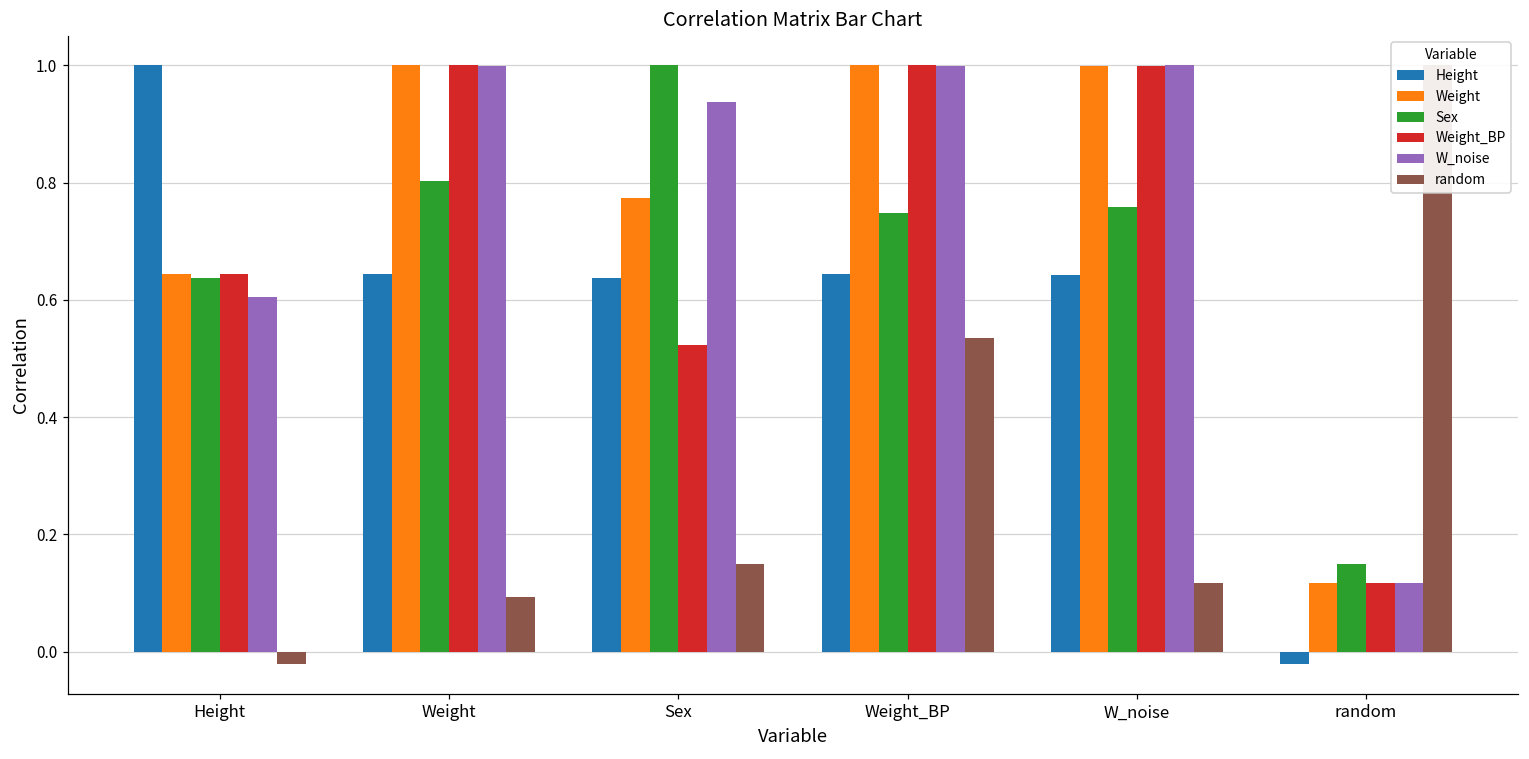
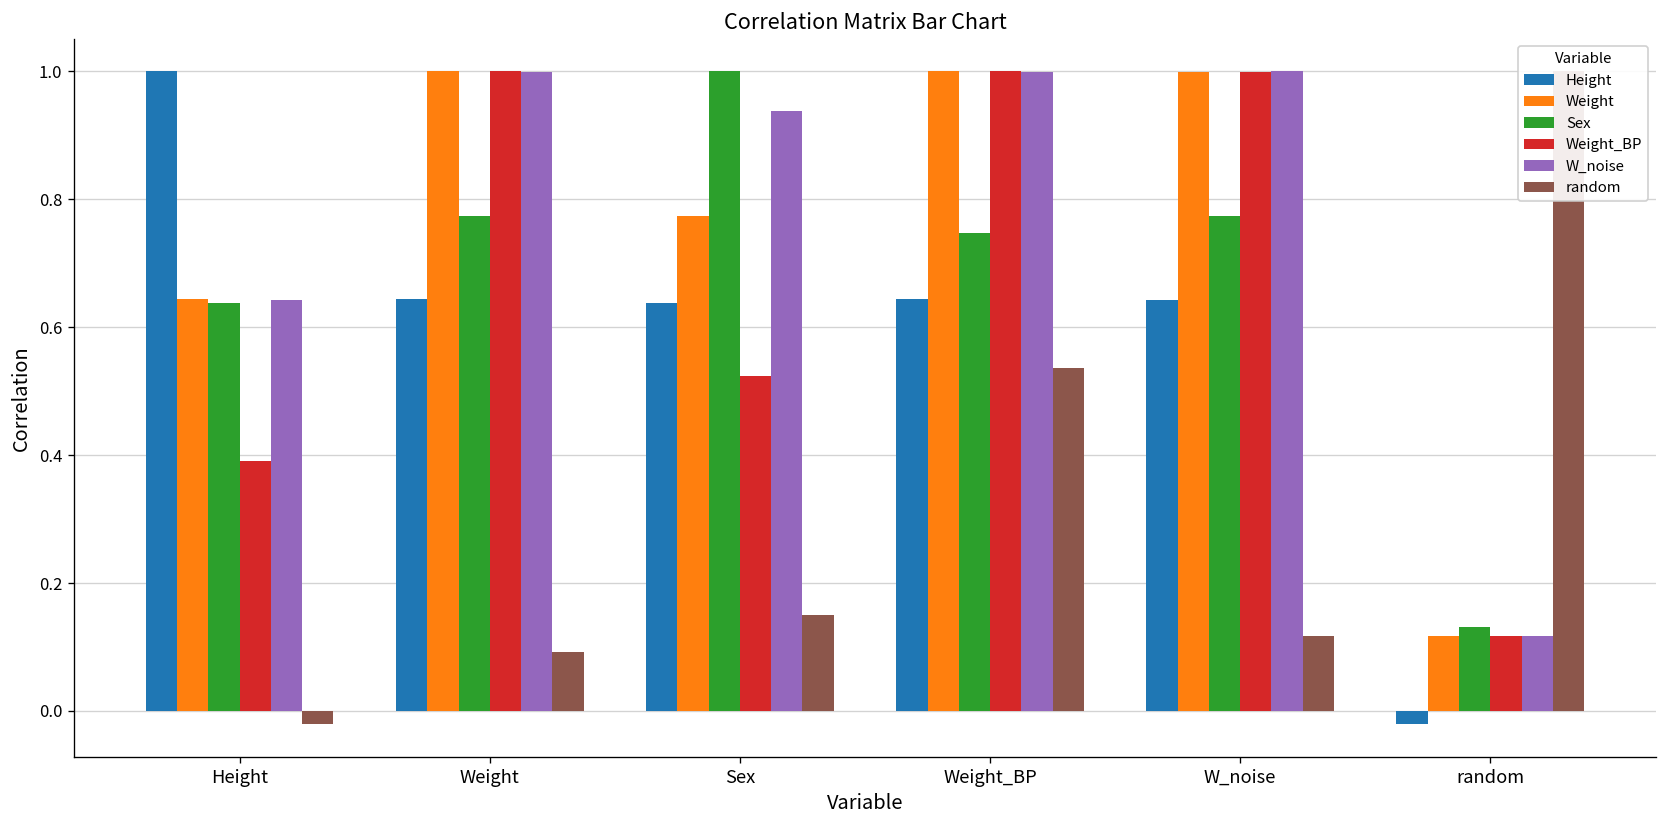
Weight_BP, Height: 0.64 -> 0.39
W_noise, Height: 0.61 -> 0.64
Sex, Weight: 0.80 -> 0.77
Sex, W_noise: 0.76 -> 0.77
Sex, random: 0.15 -> 0.13
